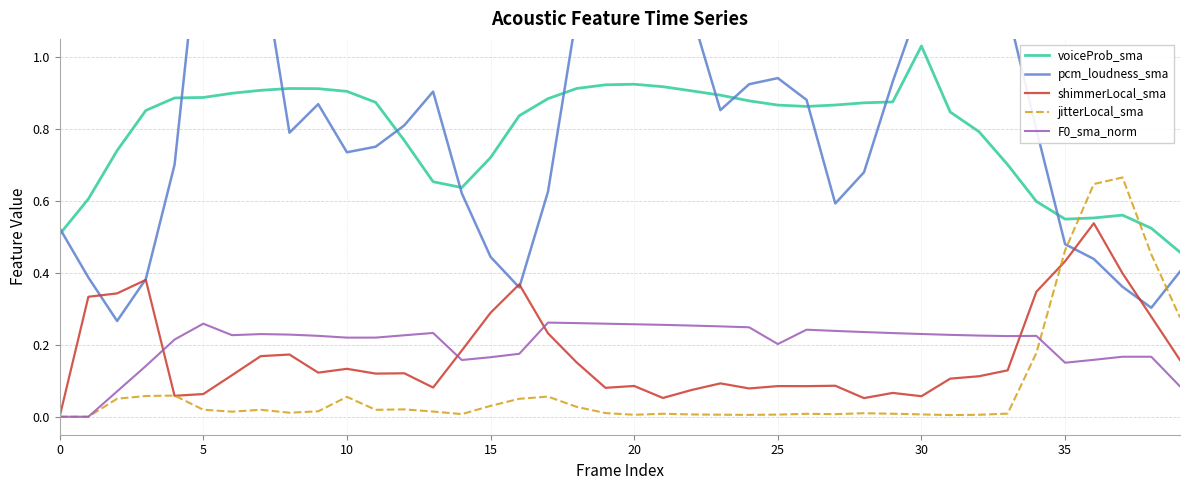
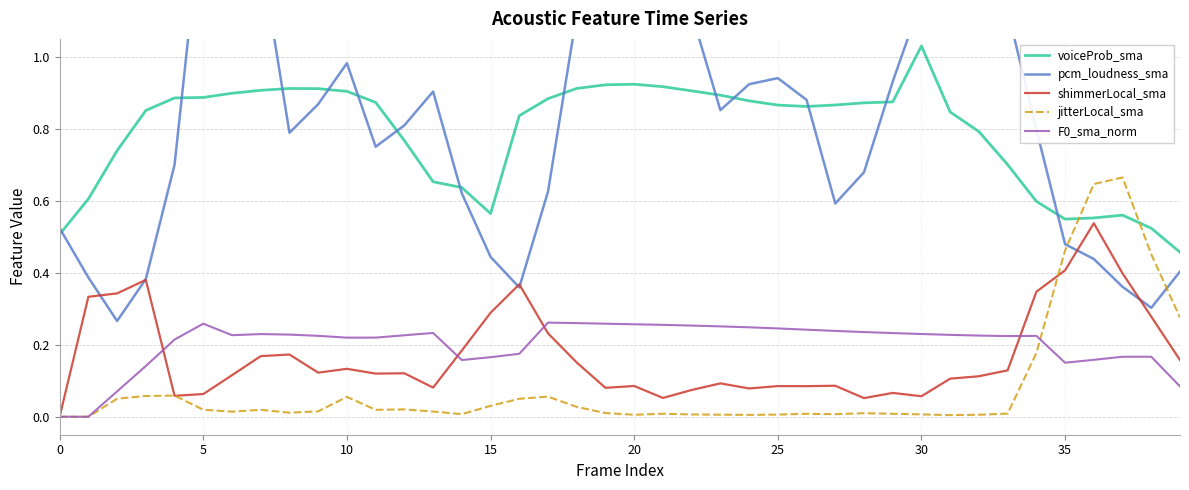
pcm_loudness_sma, 10: 0.73 -> 0.98
voiceProb_sma, 15: 0.72 -> 0.56
F0_sma_norm, 25: 0.20 -> 0.25
shimmerLocal_sma, 35: 0.43 -> 0.41
